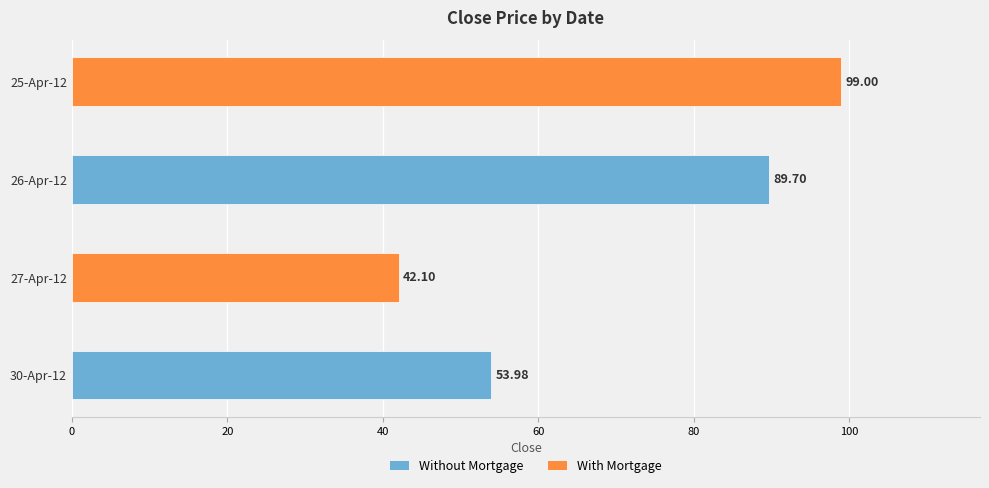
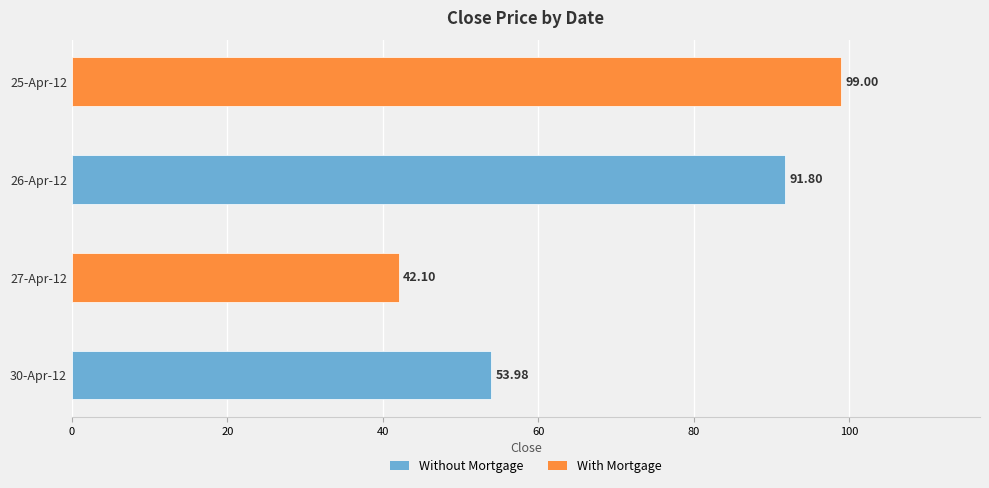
26-Apr-12: 89.70 -> 91.80
